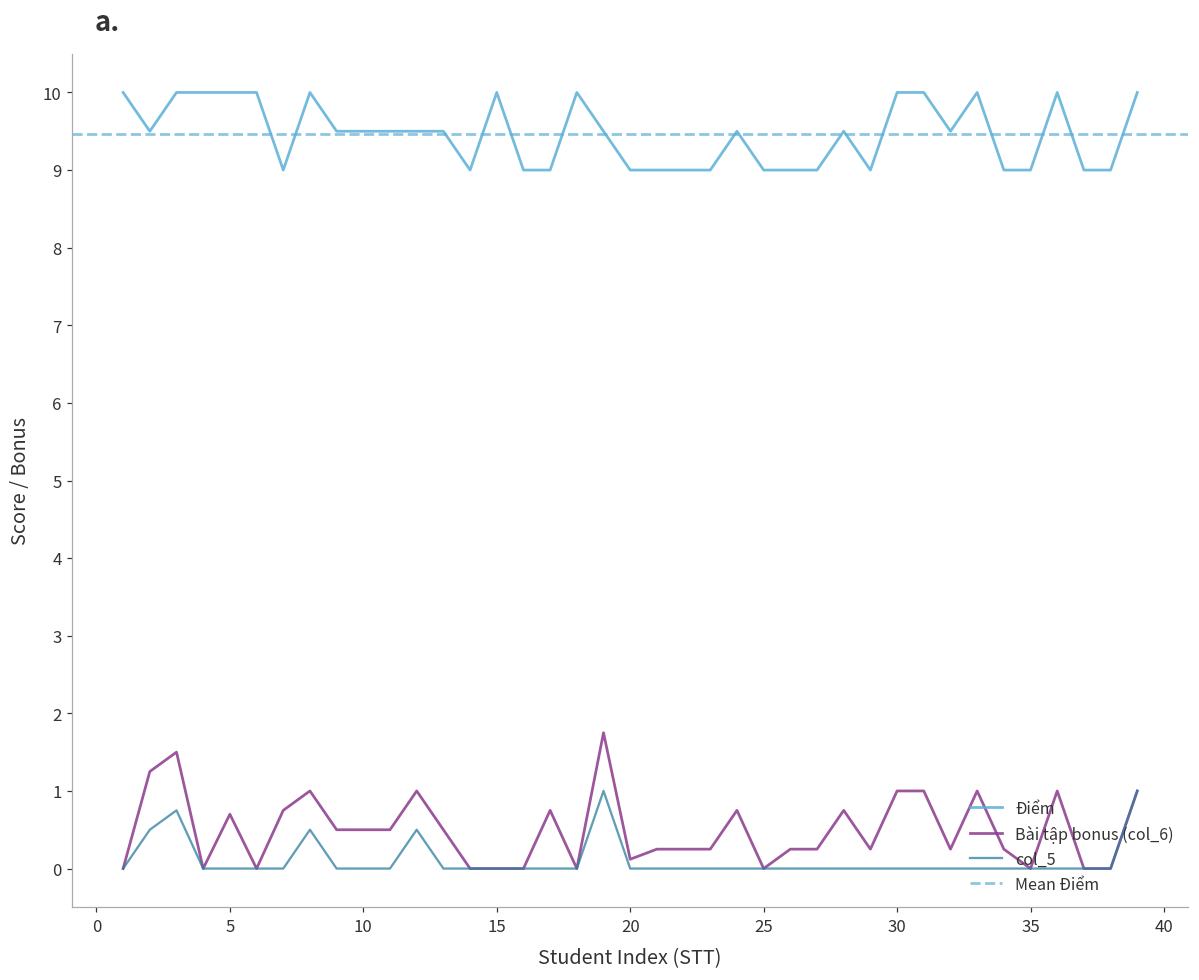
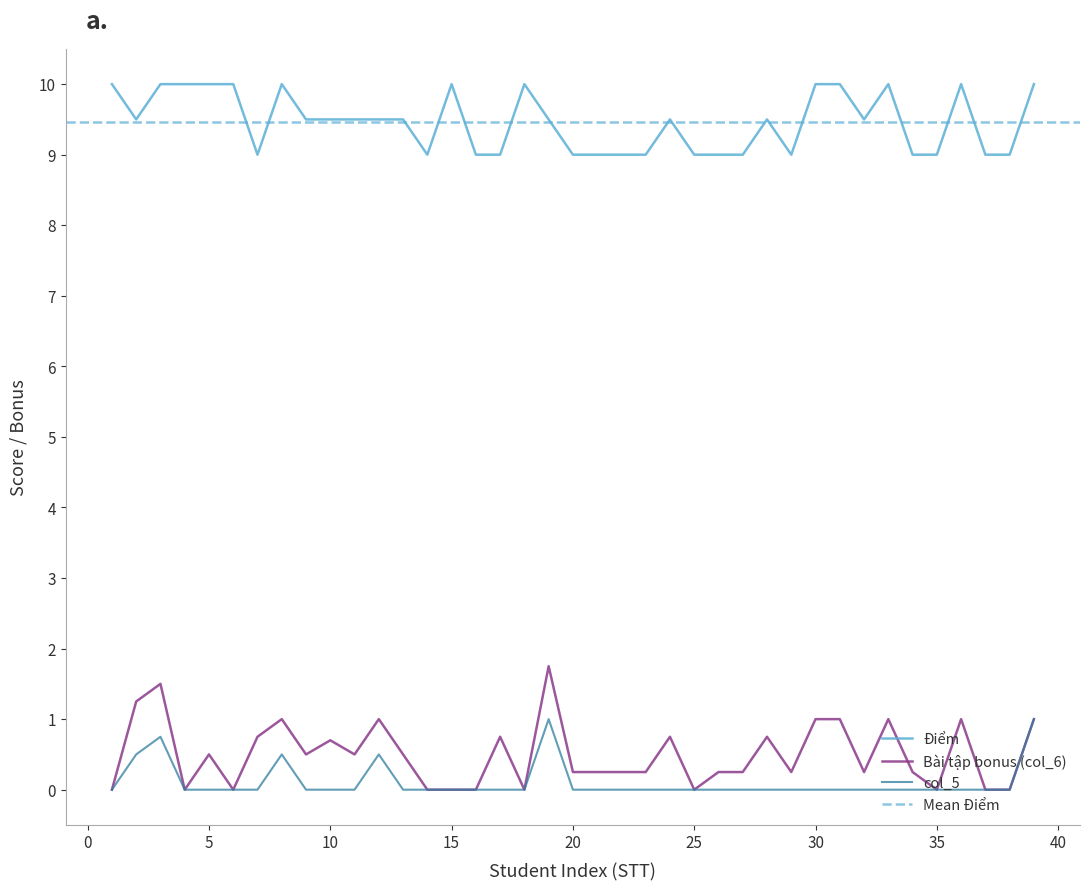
Bài tập bonus (col_6), 5: 0.7 -> 0.5
Bài tập bonus (col_6), 10: 0.5 -> 0.7
Bài tập bonus (col_6), 20: 0.1 -> 0.3
